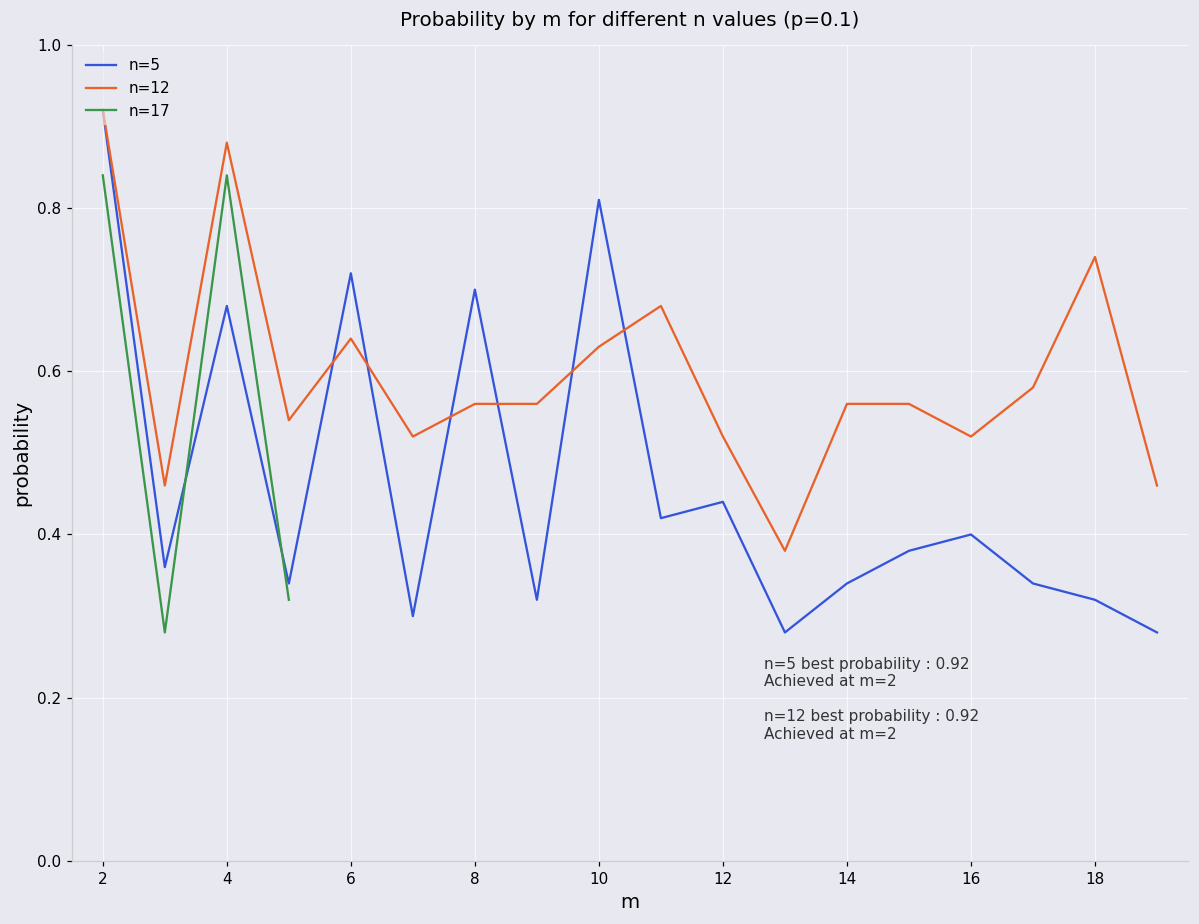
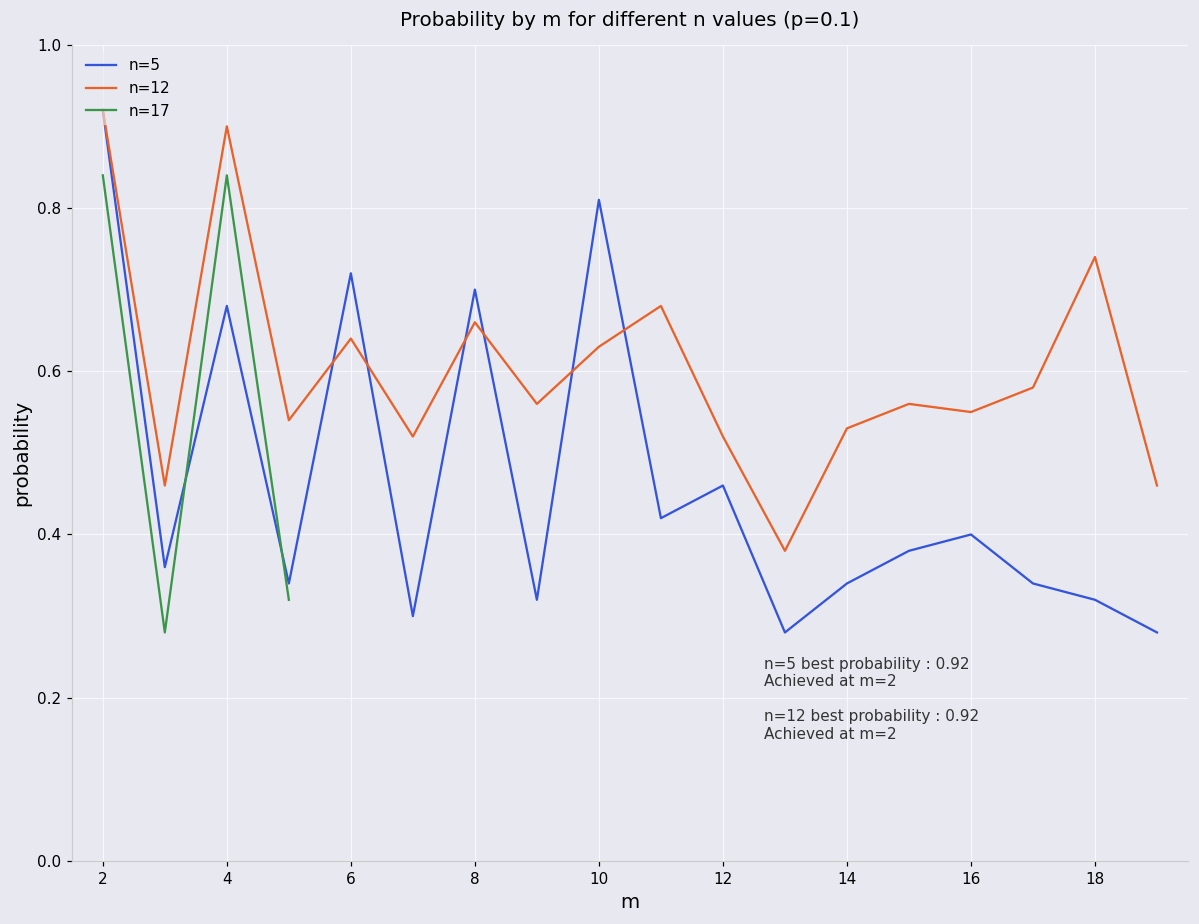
n=12, 4: 0.88 -> 0.90
n=12, 8: 0.56 -> 0.66
n=5, 12: 0.44 -> 0.46
n=12, 14: 0.56 -> 0.53
n=12, 16: 0.52 -> 0.55
